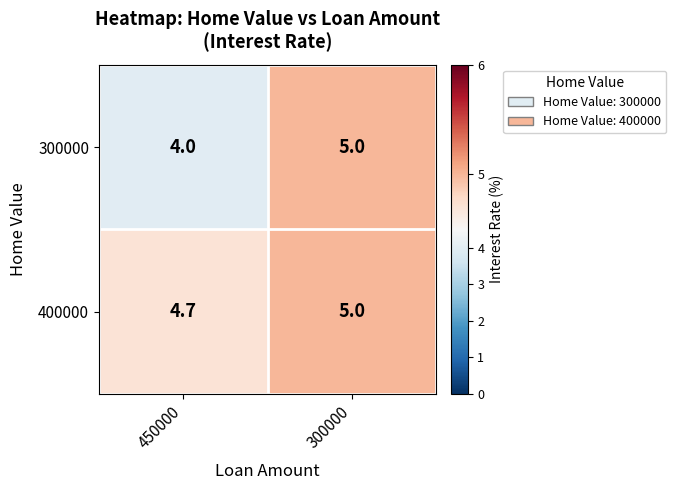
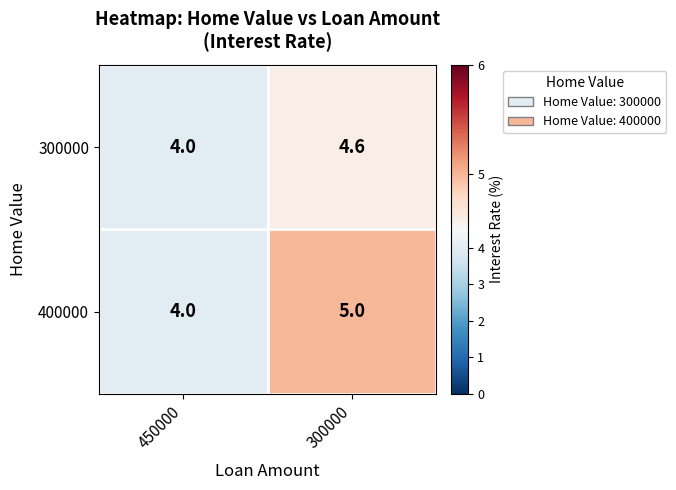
300000, 300000: 5.0 -> 4.6
400000, 450000: 4.7 -> 4.0
